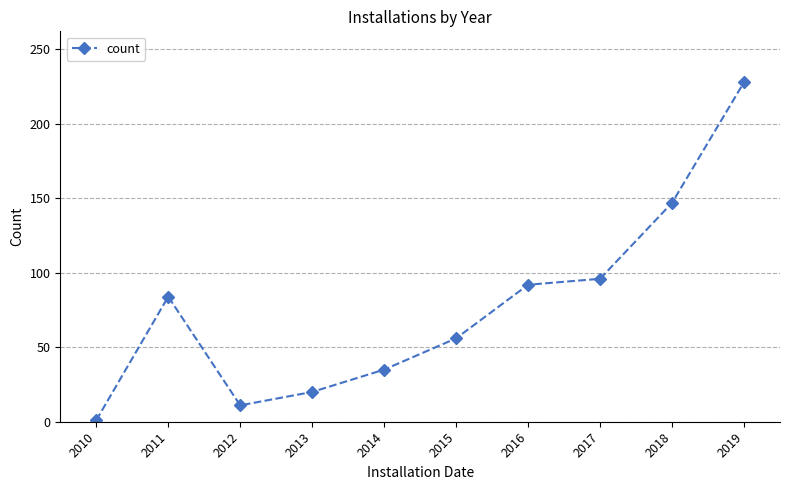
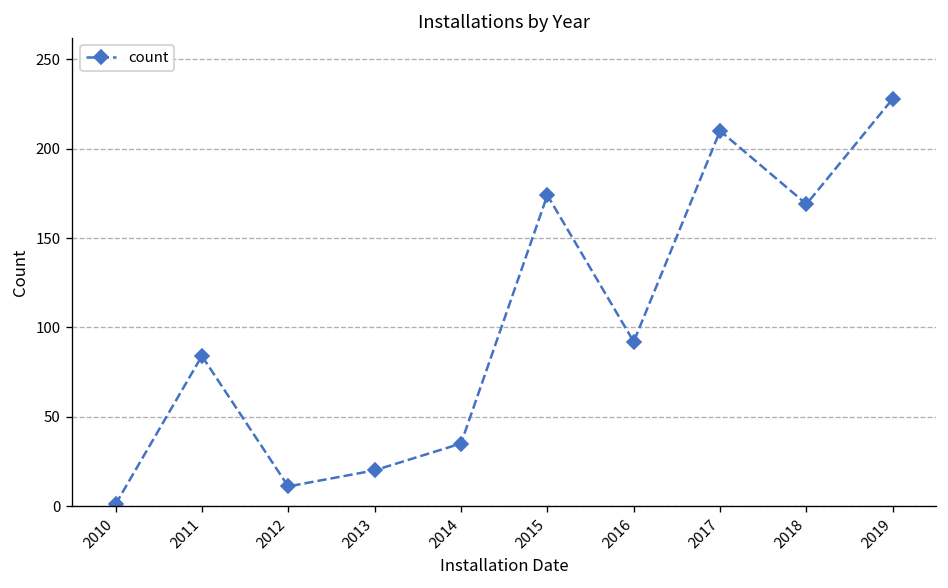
2015: 56 -> 174
2017: 96 -> 210
2018: 147 -> 169
